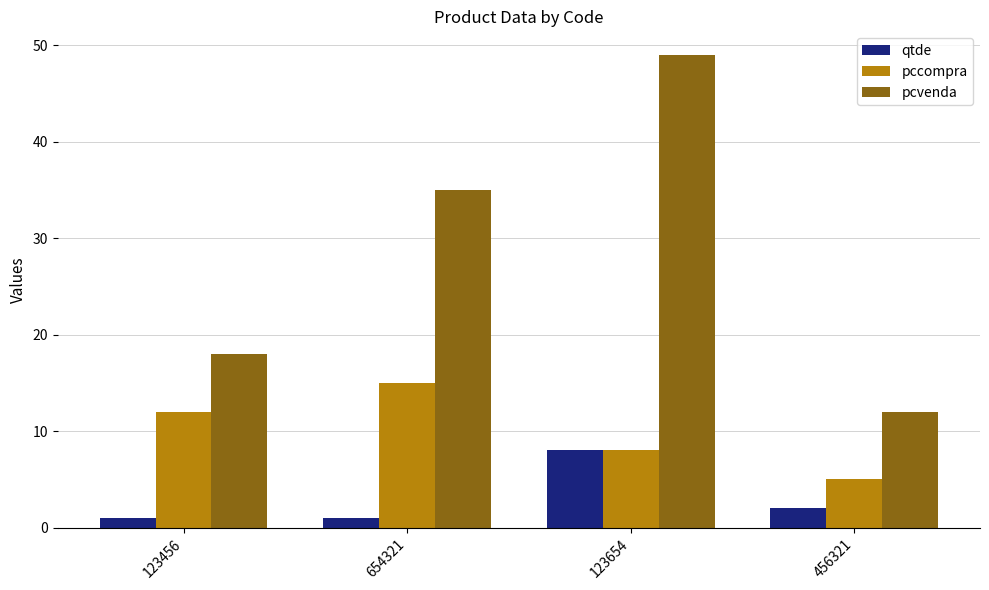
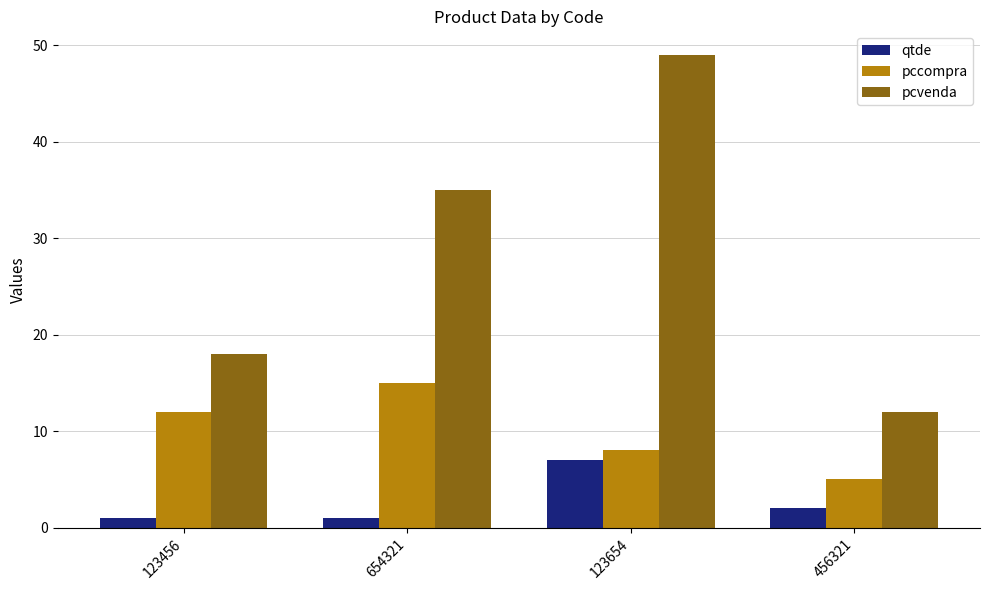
qtde, 123654: 8 -> 7
